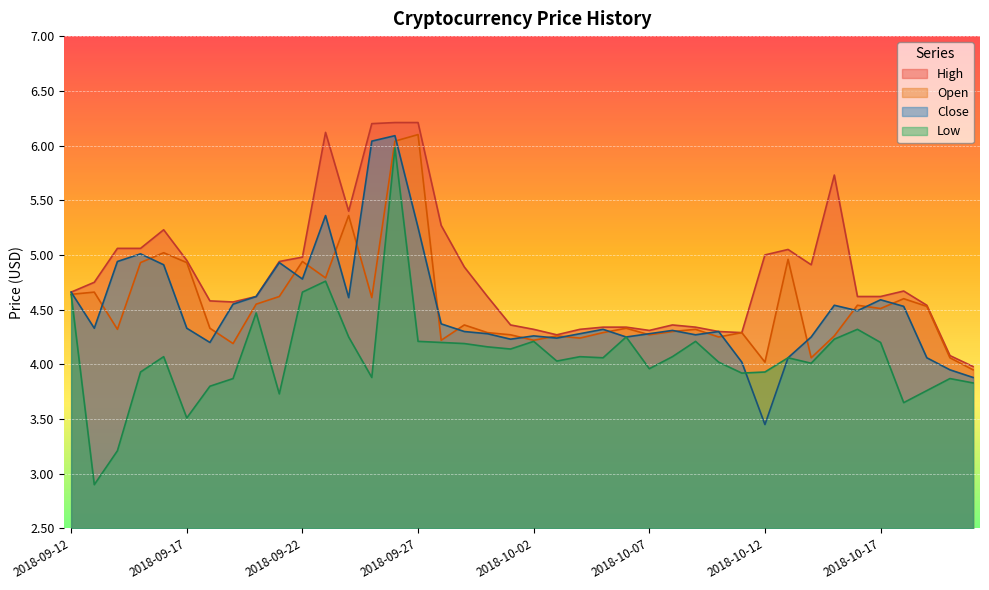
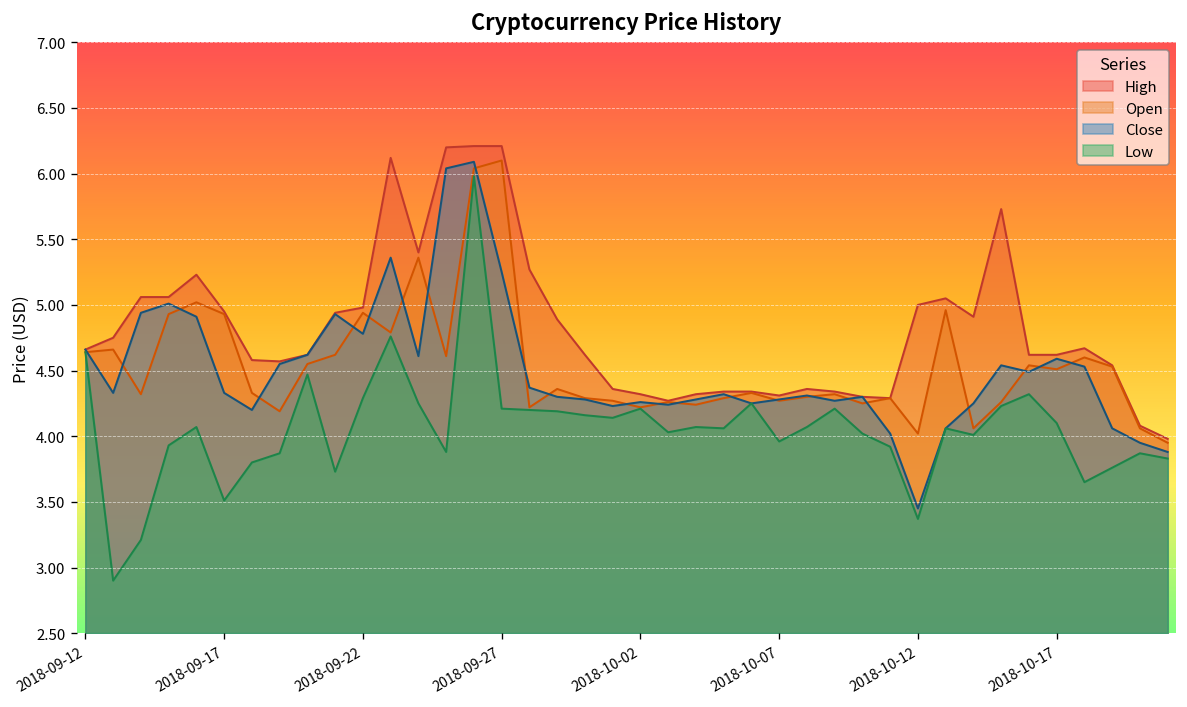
Low, 2018-09-22: 4.66 -> 4.29
Low, 2018-10-12: 3.93 -> 3.37
Low, 2018-10-17: 4.2 -> 4.1
